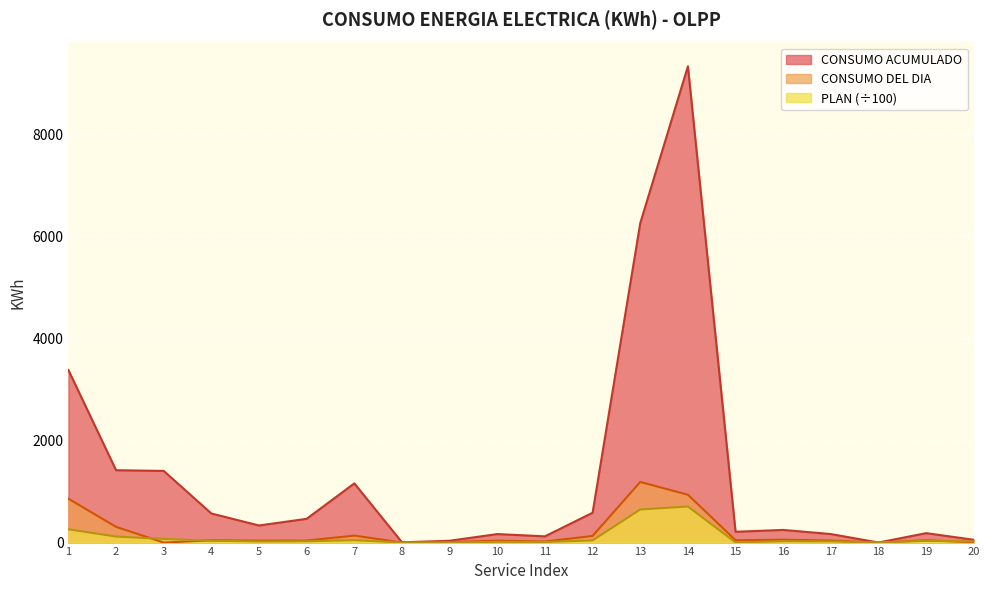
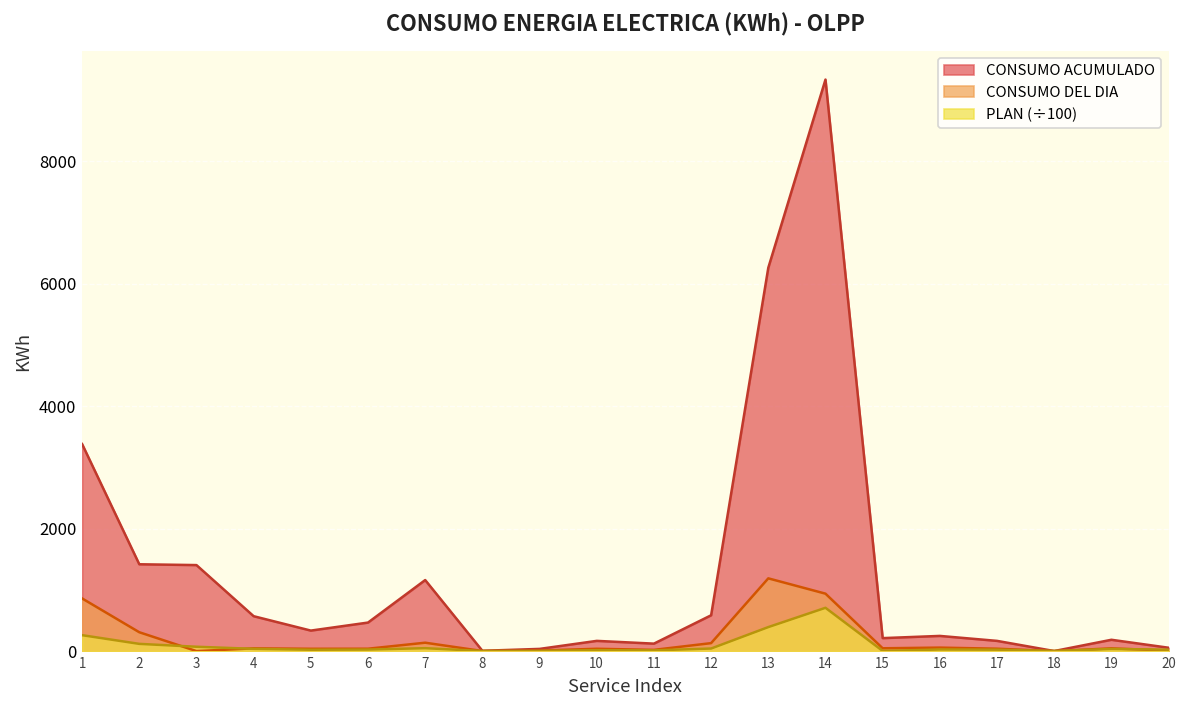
PLAN (÷100), 13: 600 -> 400
